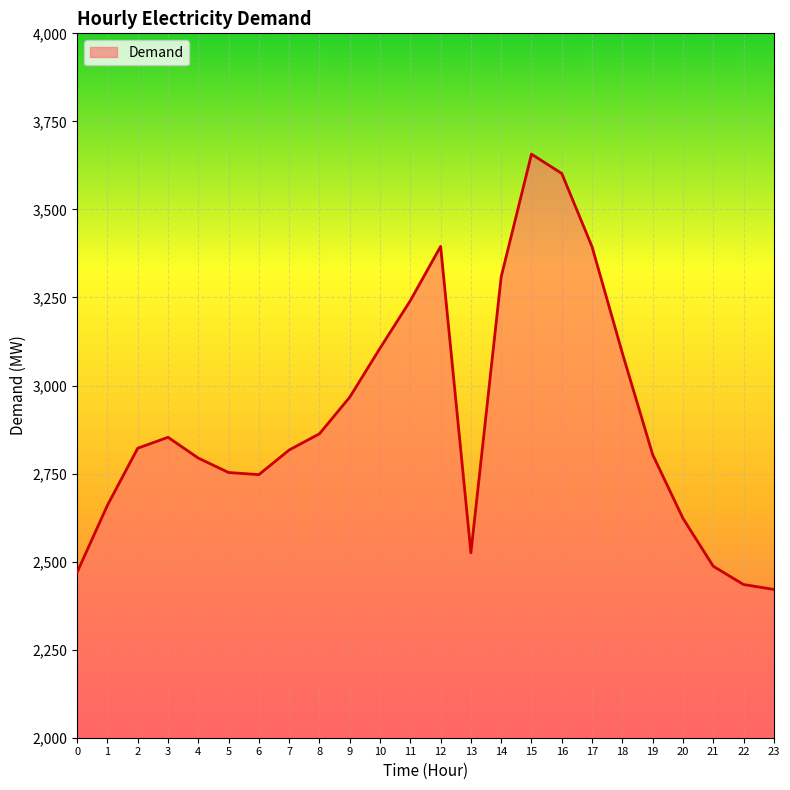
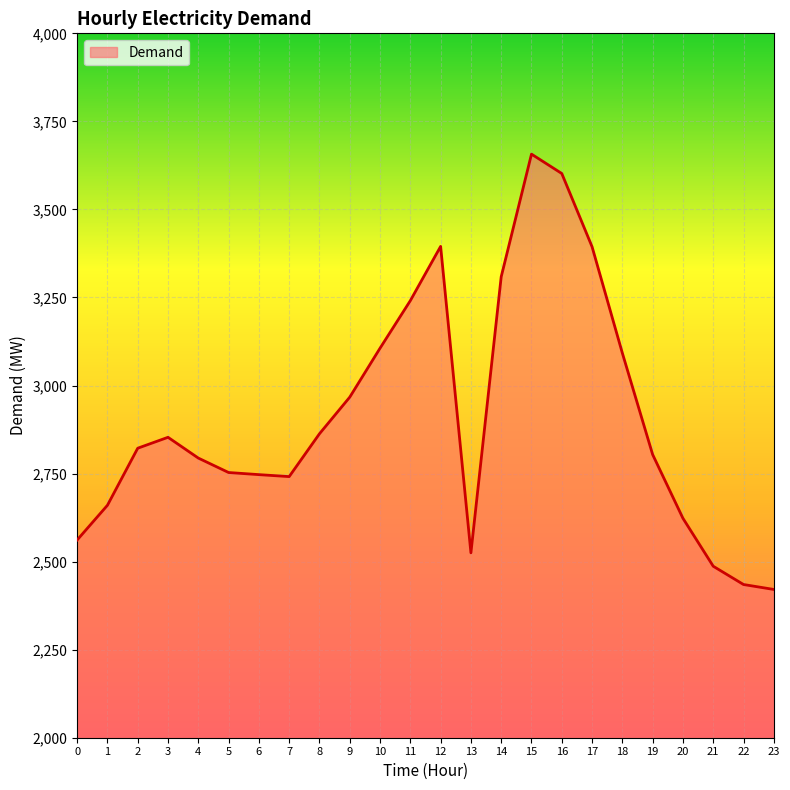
0: 2,470 -> 2,560
7: 2,820 -> 2,740
